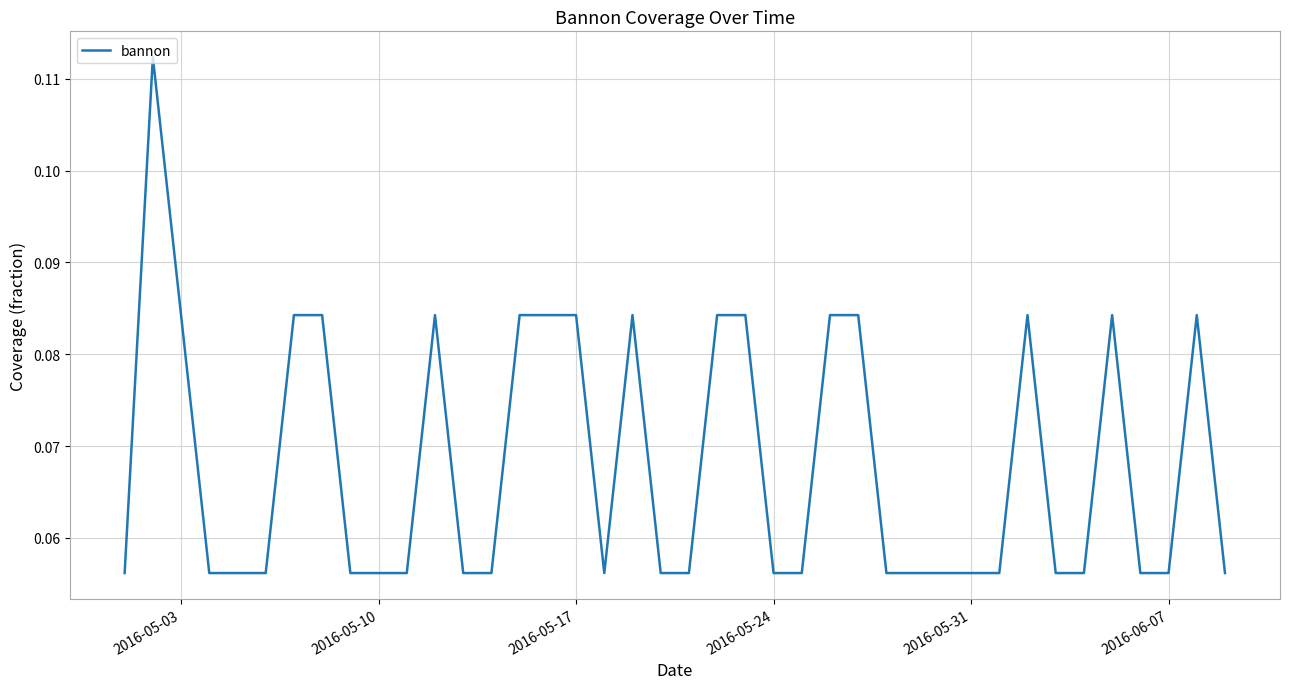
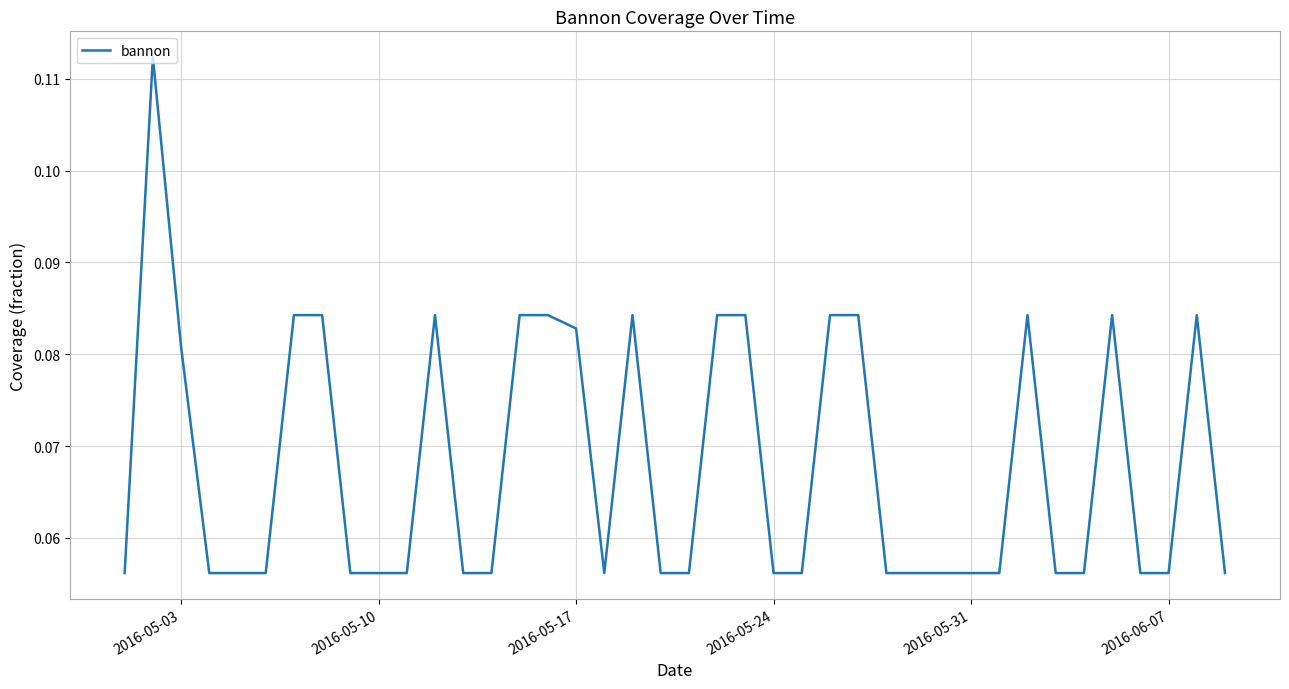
2016-05-03: 0.084 -> 0.081
2016-05-17: 0.084 -> 0.083
